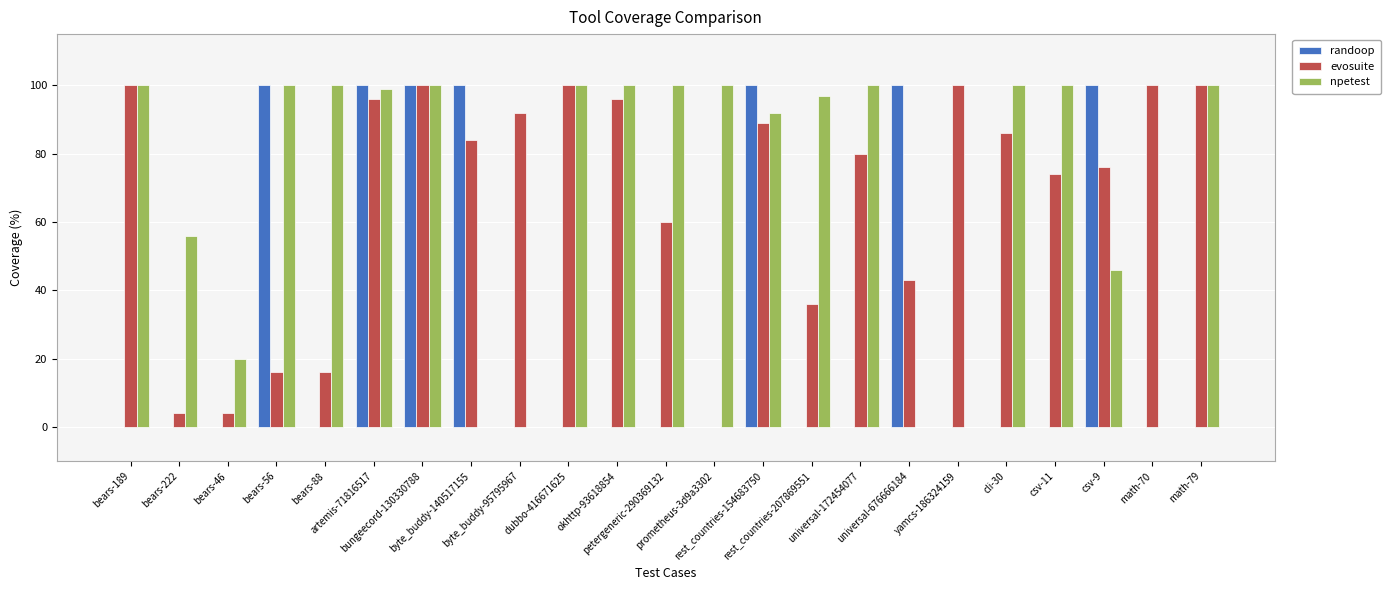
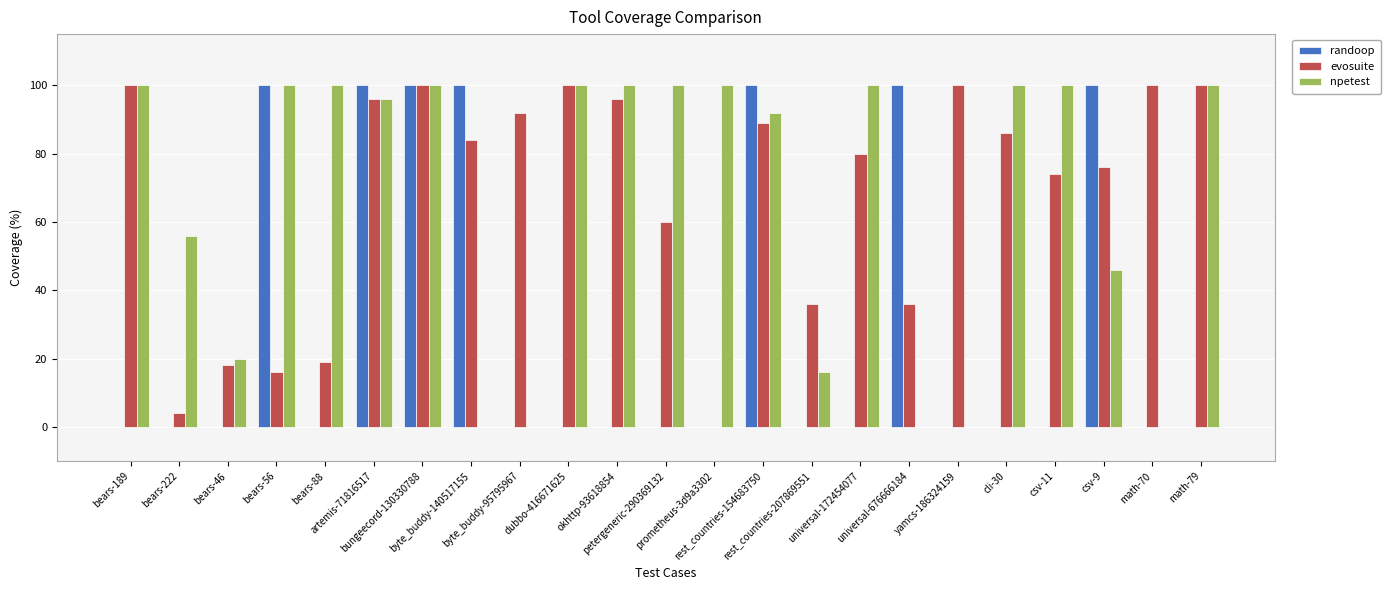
evosuite, bears-46: 4 -> 18
evosuite, bears-88: 16 -> 19
npetest, artemis-71816517: 99 -> 96
npetest, rest_countries-207869551: 97 -> 16
evosuite, universal-676666184: 43 -> 36
